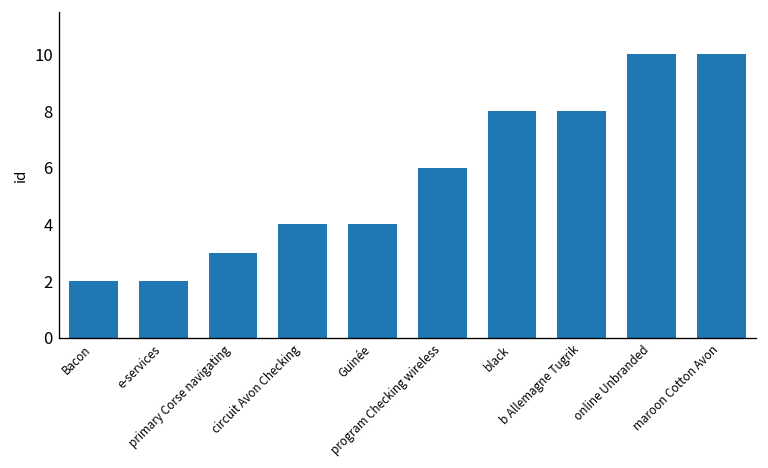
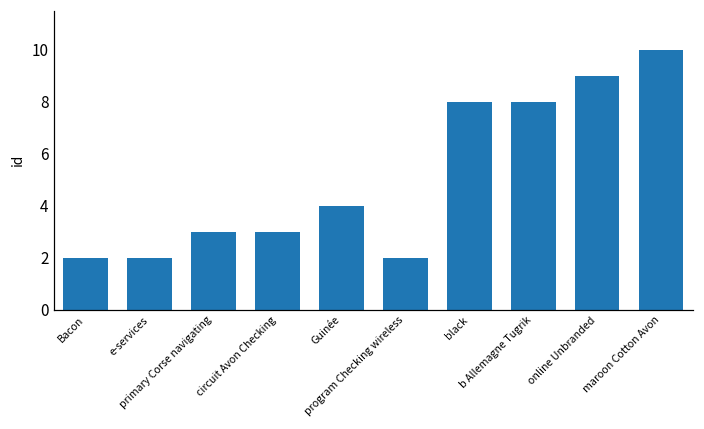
circuit Avon Checking: 4 -> 3
program Checking wireless: 6 -> 2
online Unbranded: 10 -> 9
